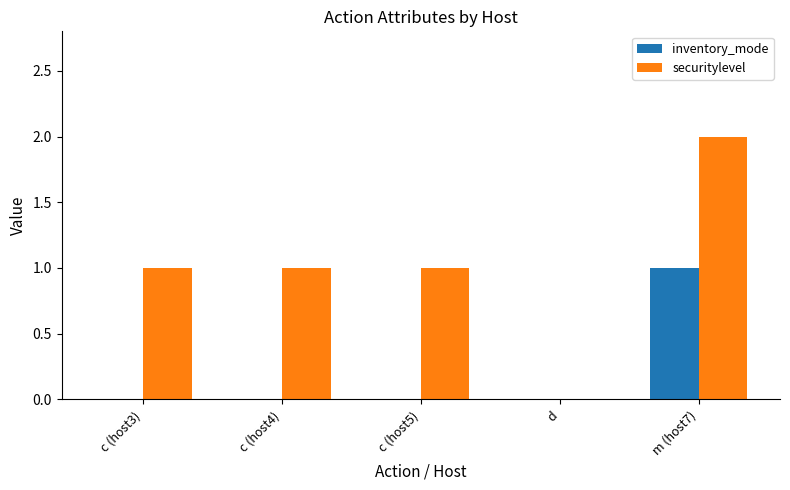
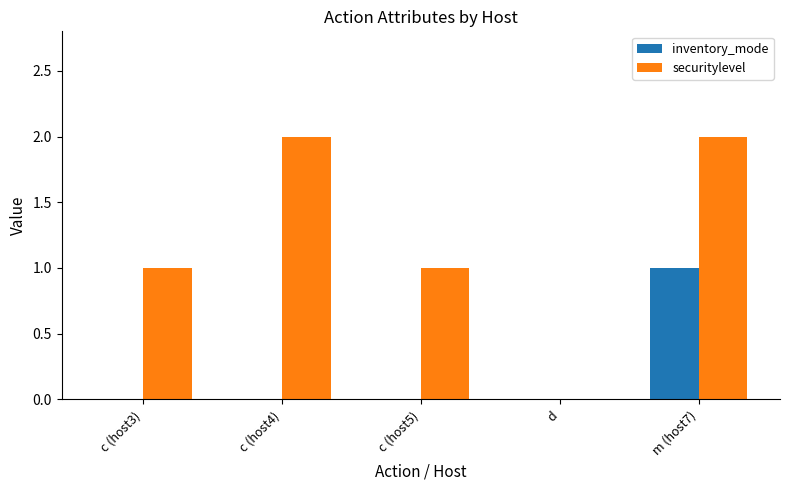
securitylevel, c (host4): 1 -> 2
